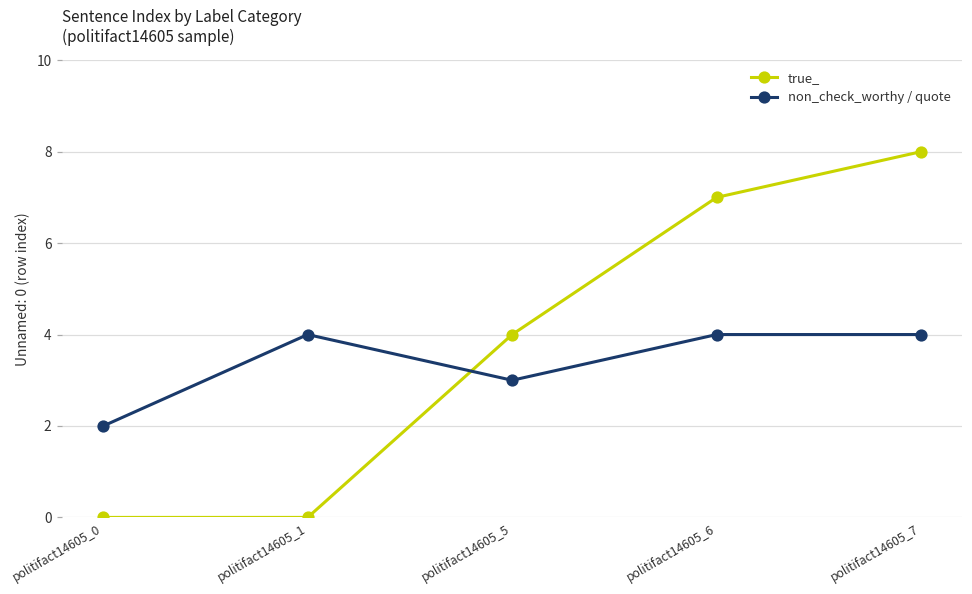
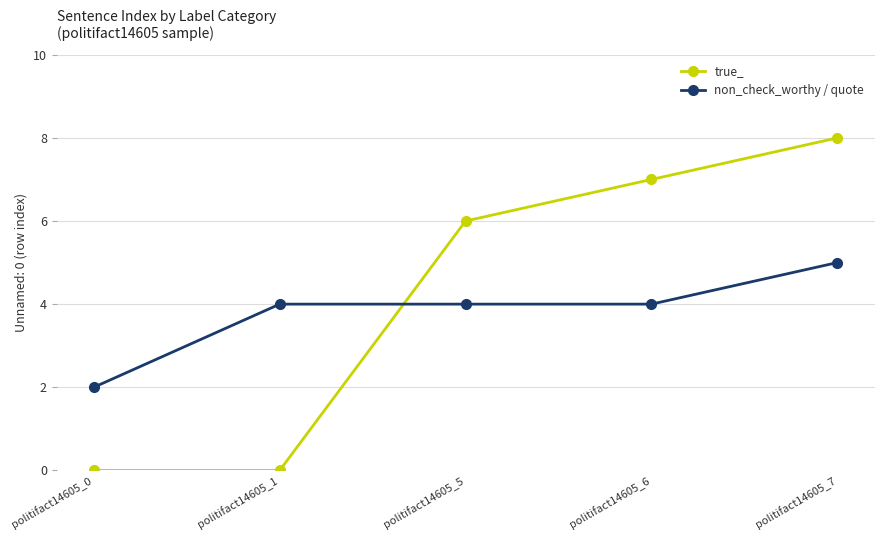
true_, politifact14605_5: 4 -> 6
non_check_worthy / quote, politifact14605_5: 3 -> 4
non_check_worthy / quote, politifact14605_7: 4 -> 5
